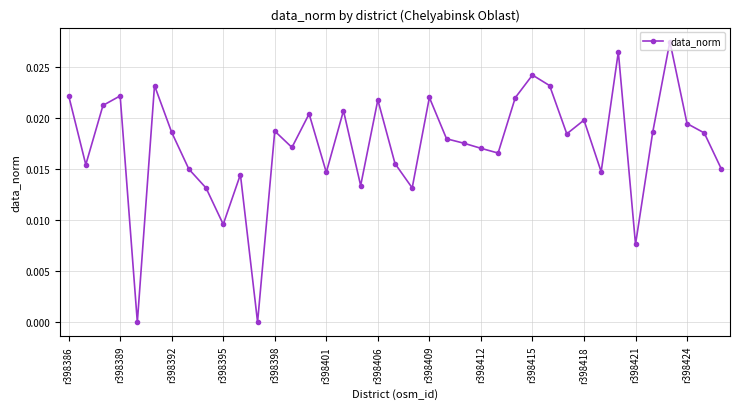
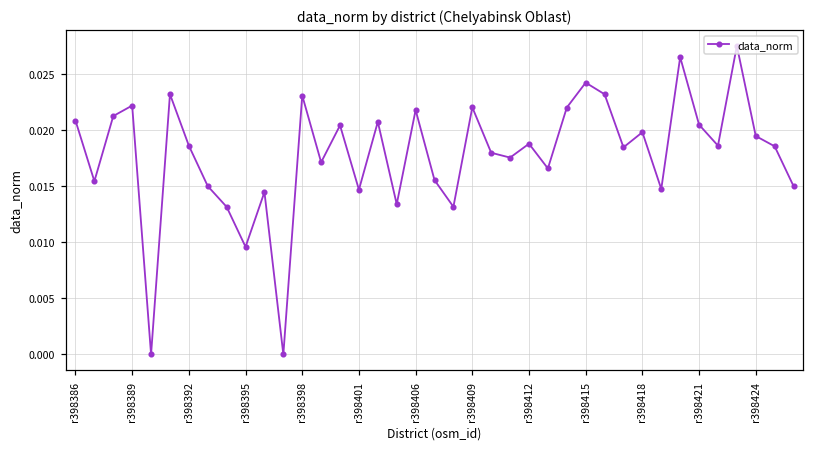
r398386: 0.0222 -> 0.0208
r398398: 0.0187 -> 0.0231
r398412: 0.0170 -> 0.0188
r398421: 0.0076 -> 0.0205
